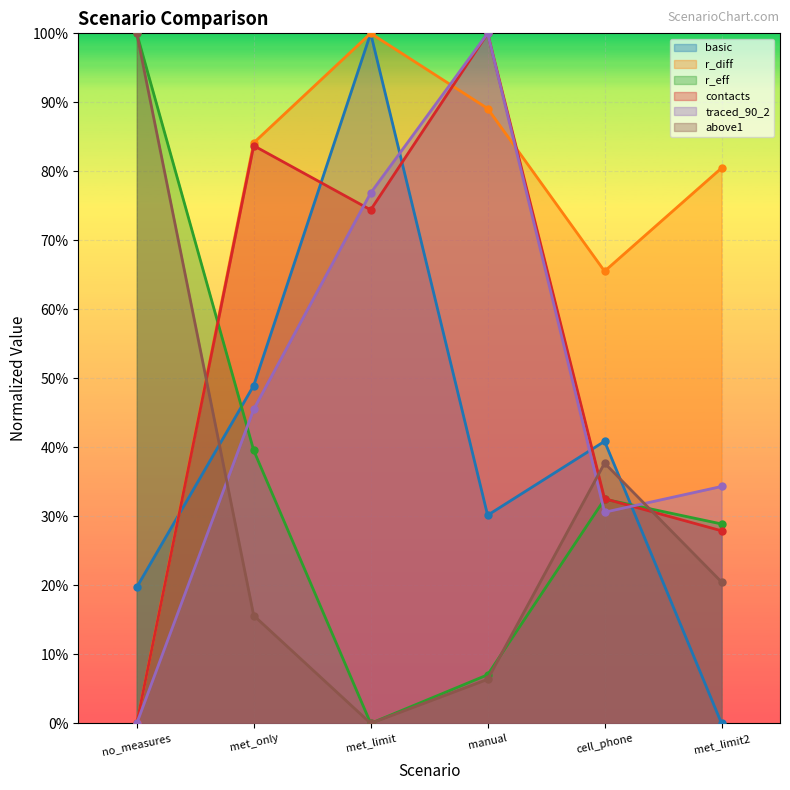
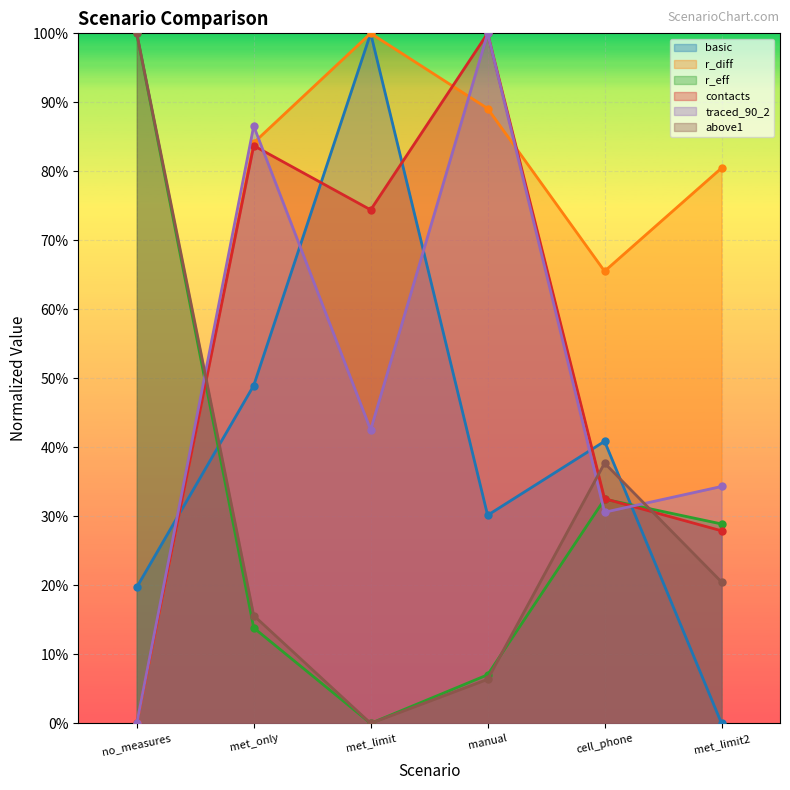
r_eff, met_only: 40% -> 14%
traced_90_2, met_only: 46% -> 87%
traced_90_2, met_limit: 77% -> 43%
